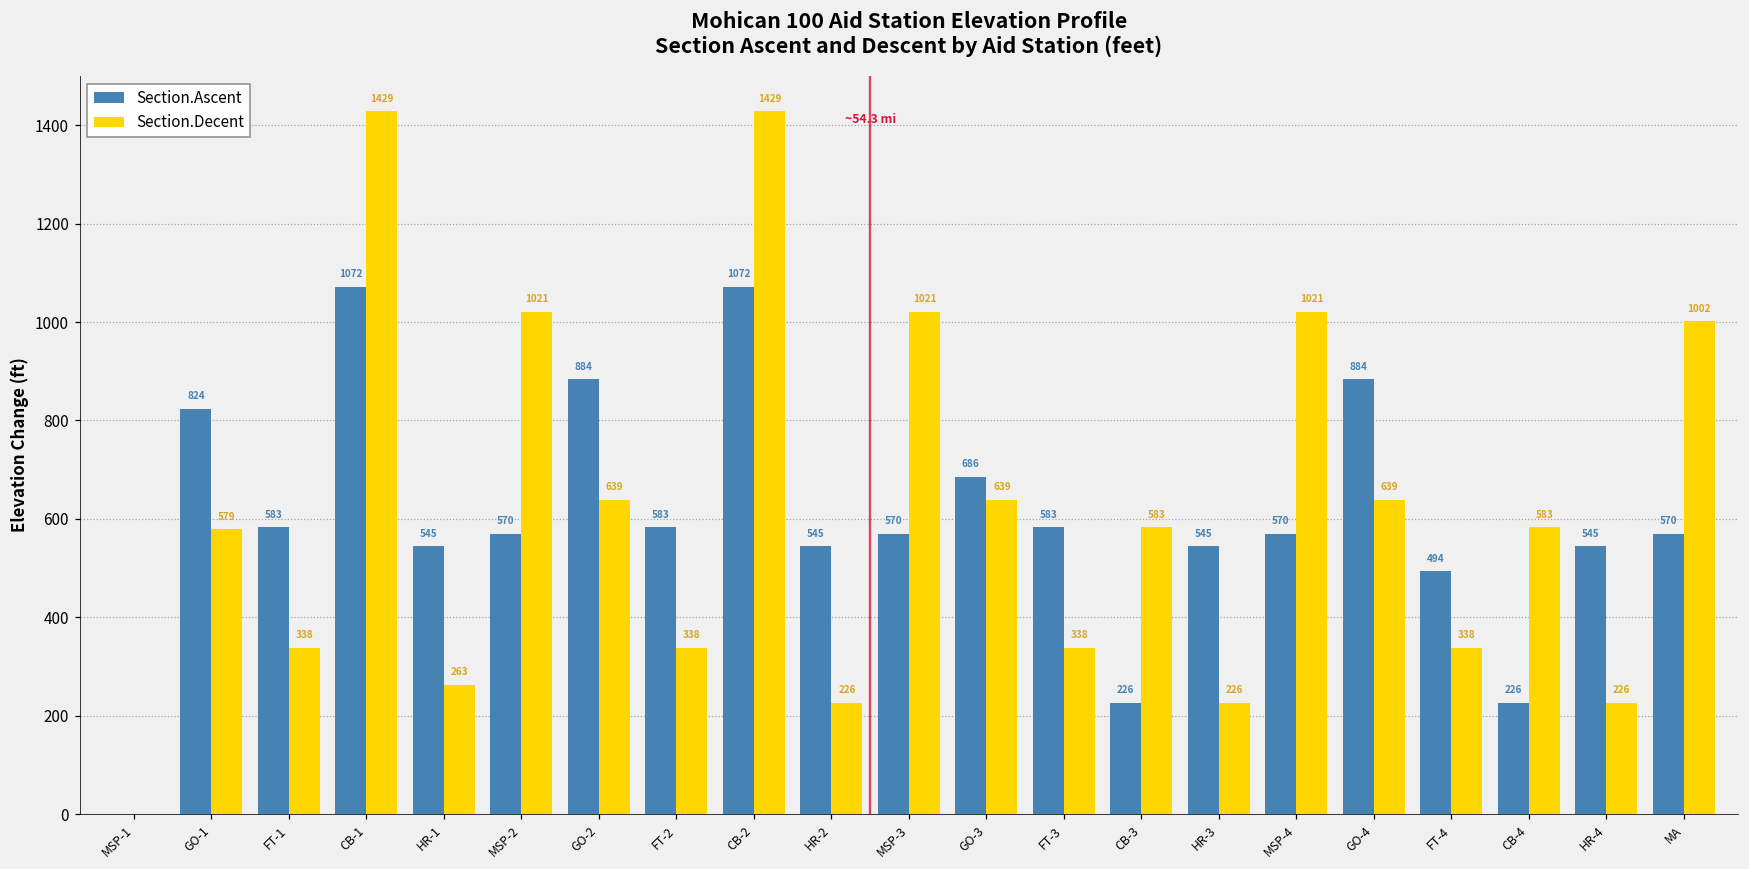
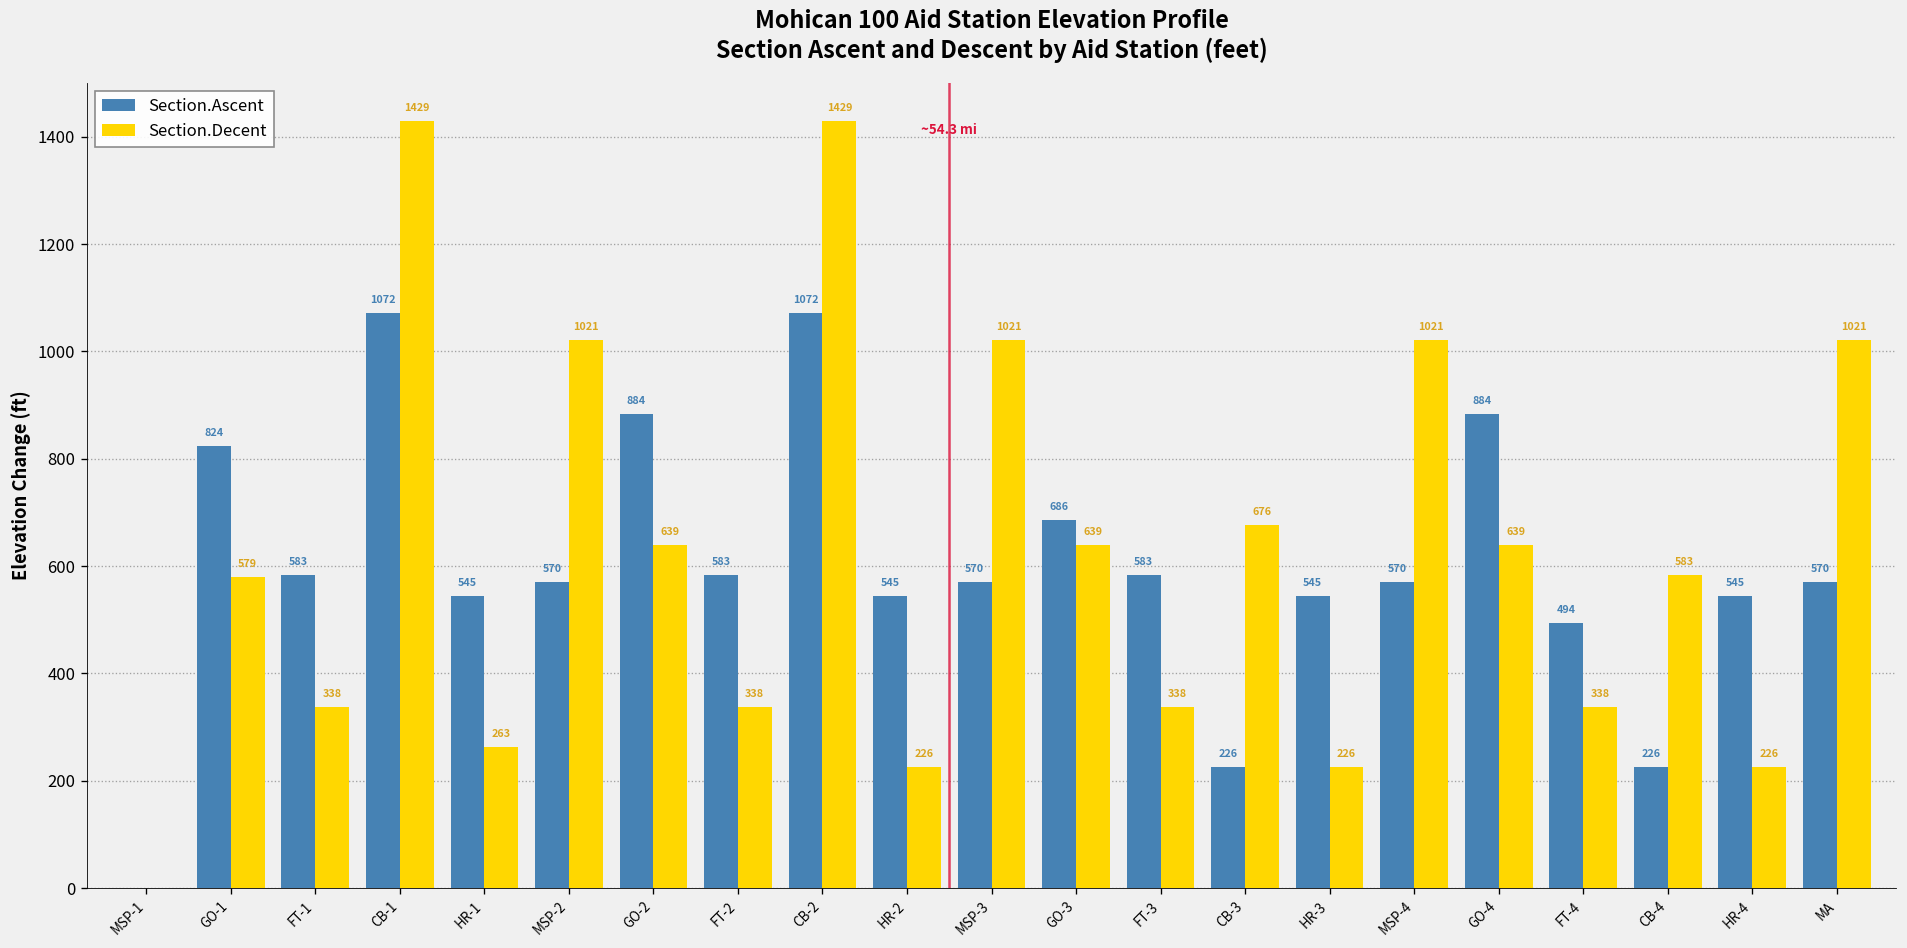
Section.Decent, CB-3: 583 -> 676
Section.Decent, MA: 1002 -> 1021
